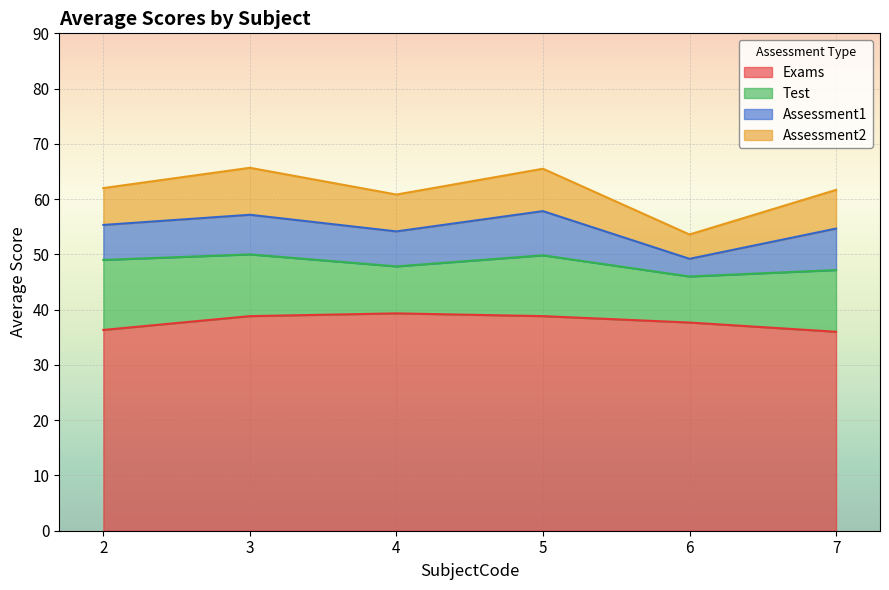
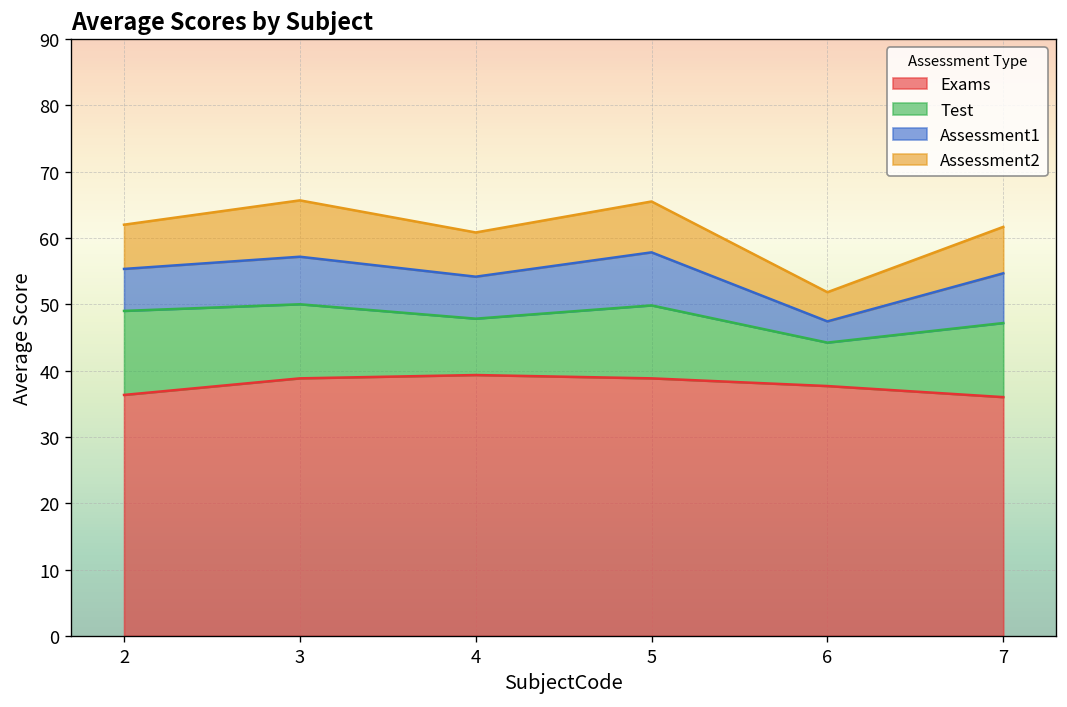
Test, 6: 8 -> 7
